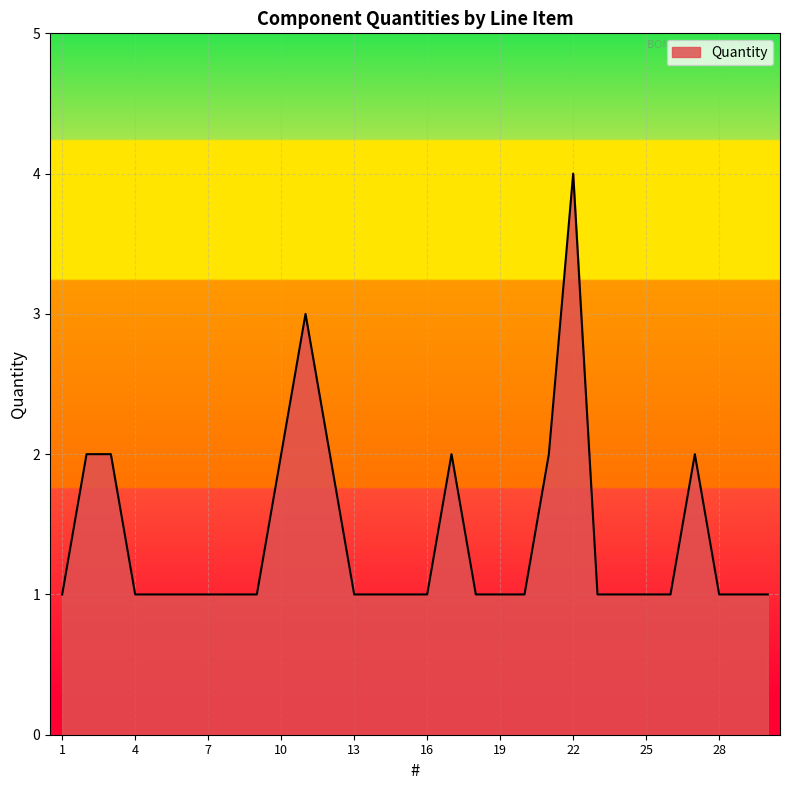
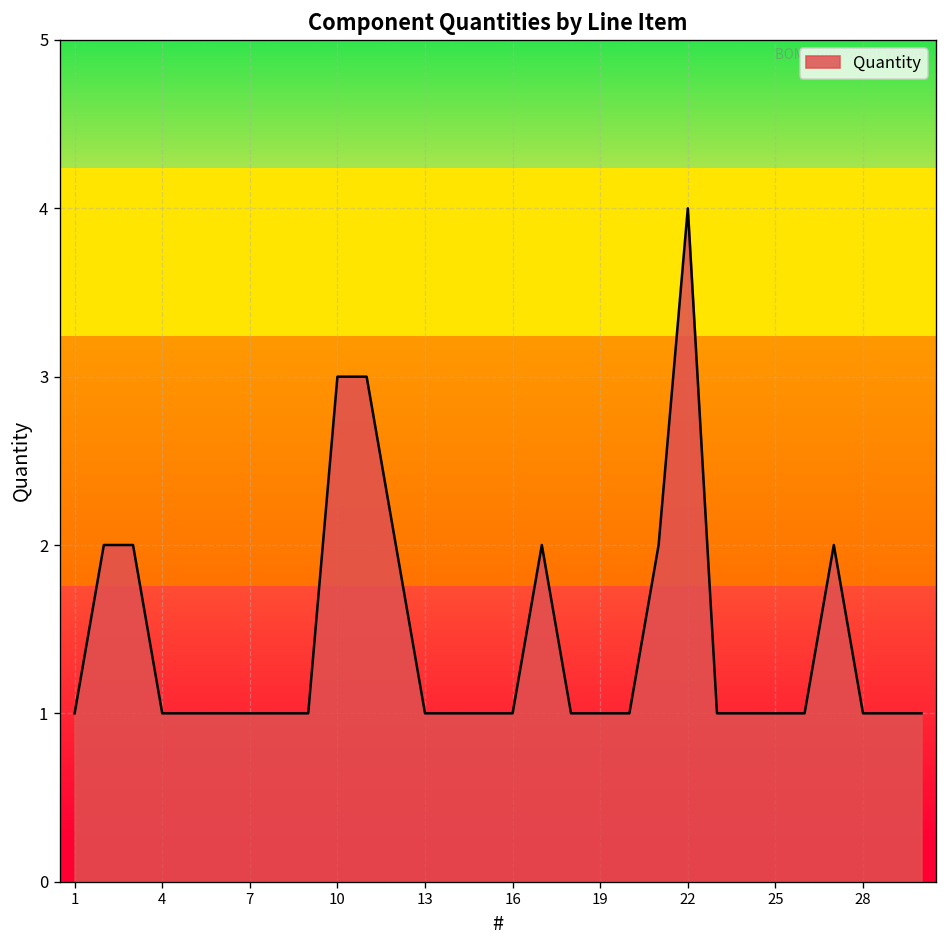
10: 2 -> 3
